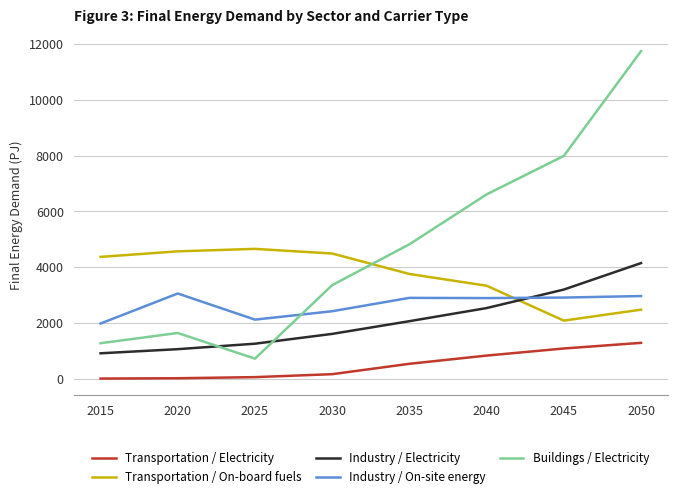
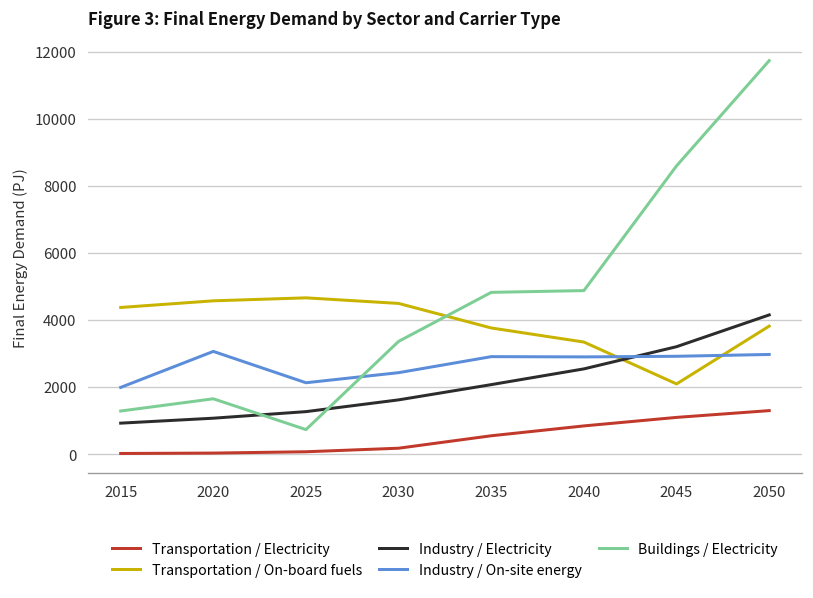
Buildings / Electricity, 2040: 6600 -> 4900
Buildings / Electricity, 2045: 8000 -> 8600
Transportation / On-board fuels, 2050: 2500 -> 3800
